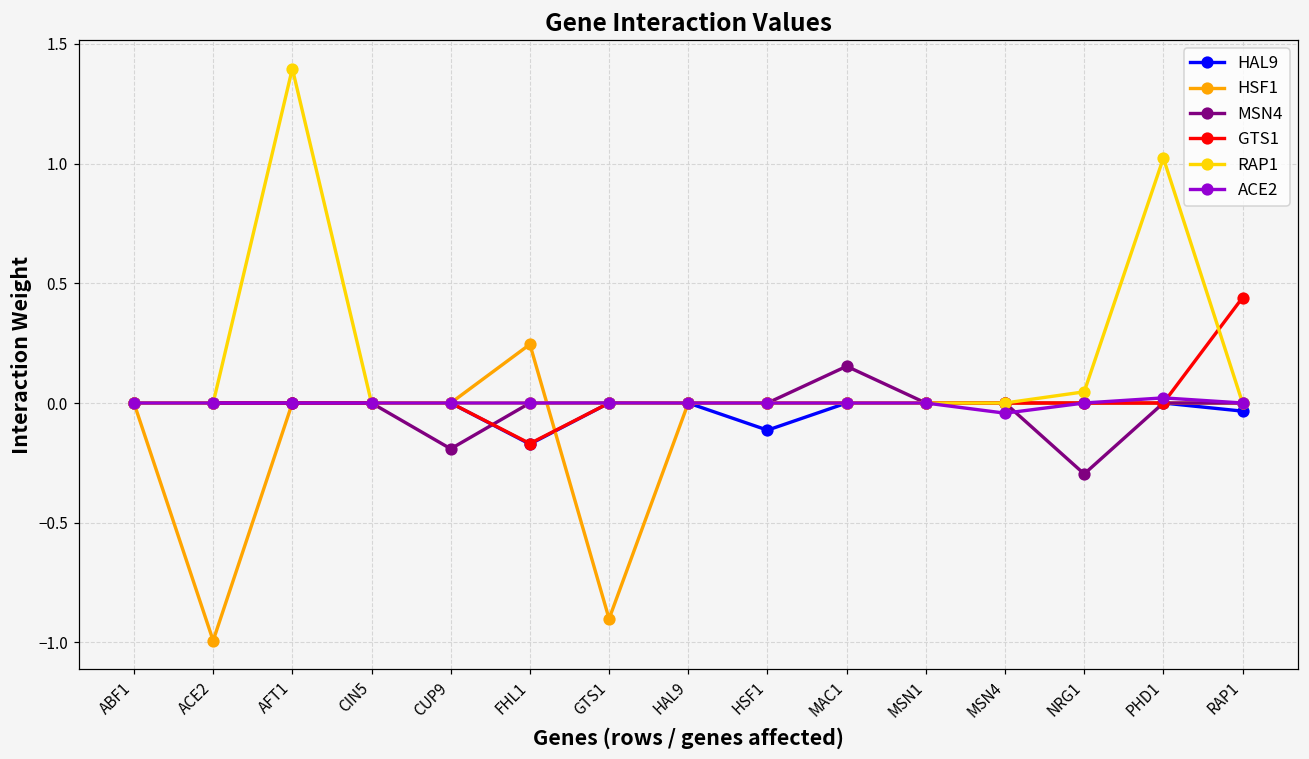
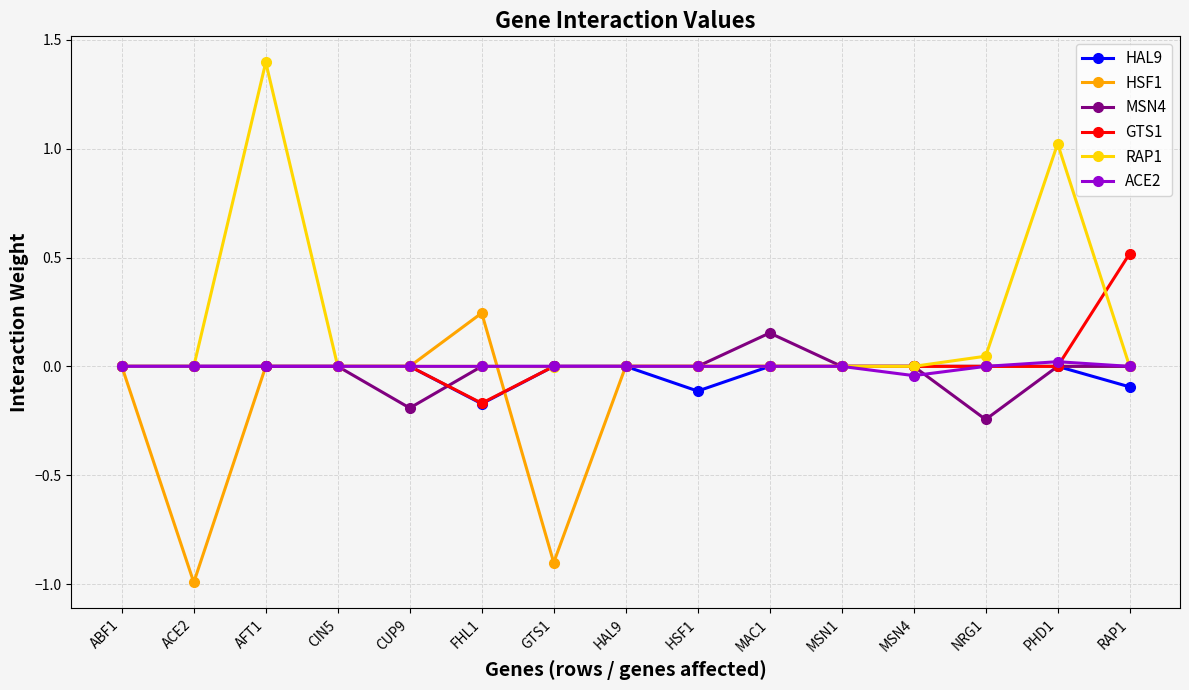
MSN4, NRG1: -0.30 -> -0.24
HAL9, RAP1: -0.03 -> -0.09
GTS1, RAP1: 0.44 -> 0.52
